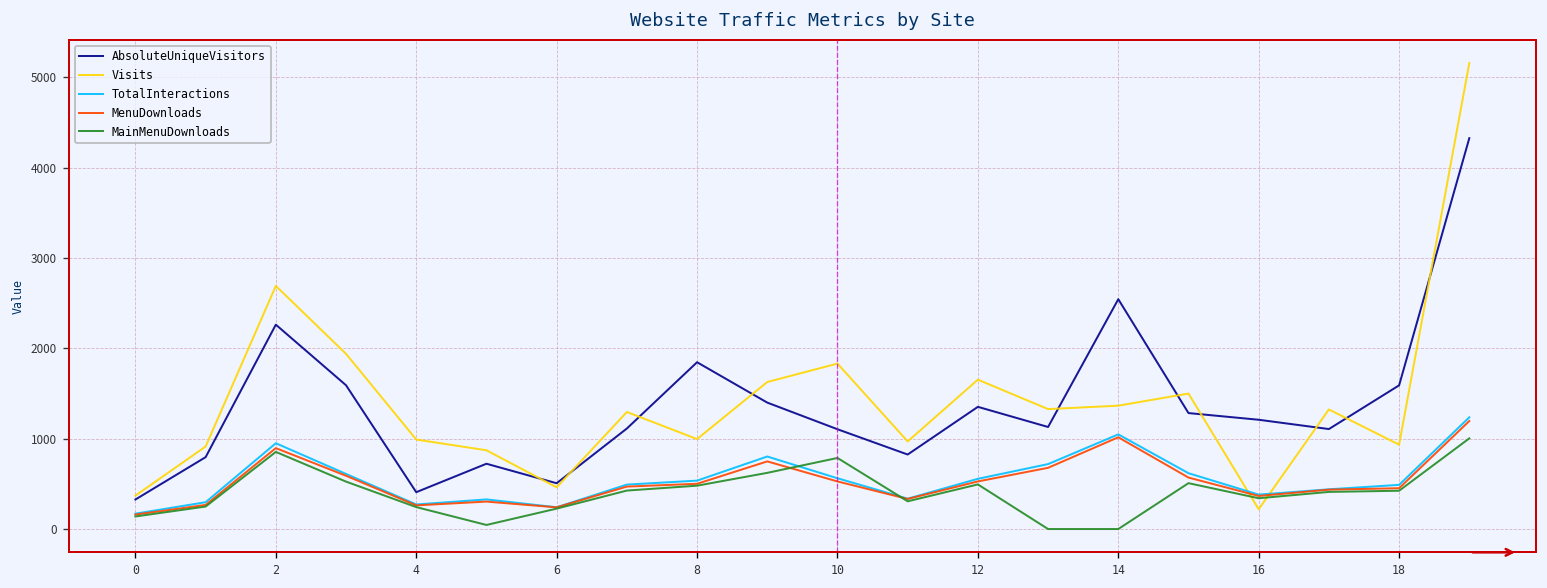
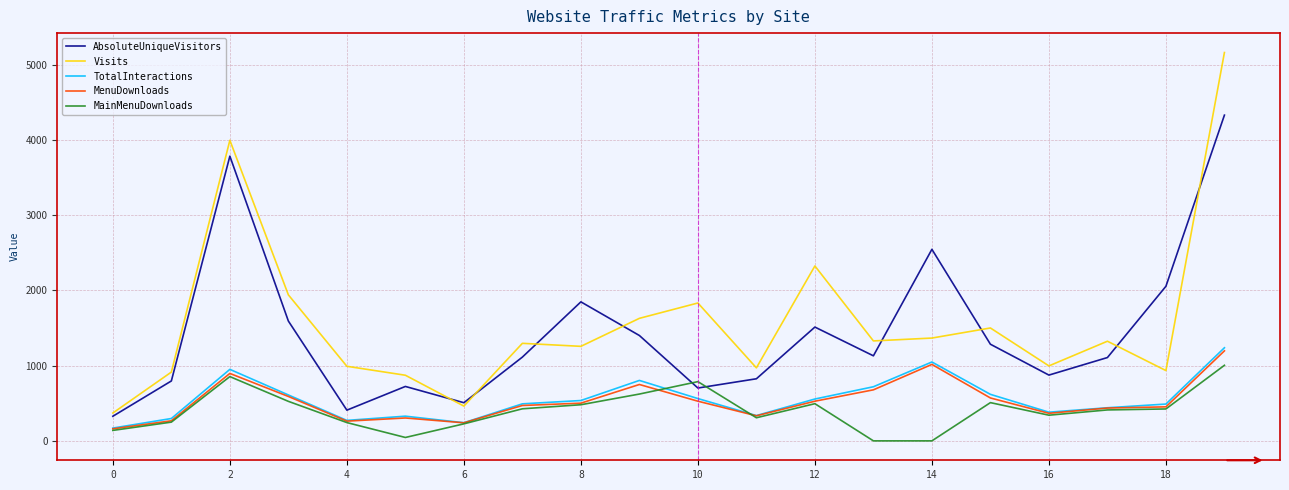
AbsoluteUniqueVisitors, 2: 2300 -> 3800
Visits, 2: 2700 -> 4000
Visits, 8: 1000 -> 1300
AbsoluteUniqueVisitors, 10: 1100 -> 700
AbsoluteUniqueVisitors, 12: 1400 -> 1500
Visits, 12: 1700 -> 2300
AbsoluteUniqueVisitors, 16: 1200 -> 900
Visits, 16: 200 -> 1000
AbsoluteUniqueVisitors, 18: 1600 -> 2100
